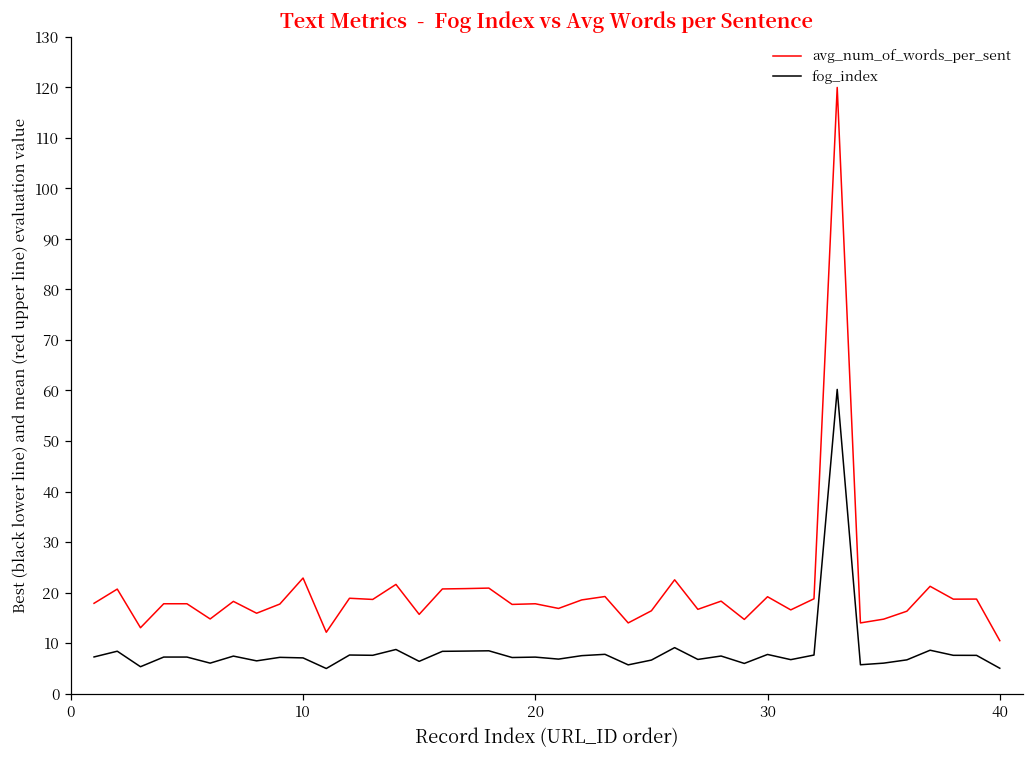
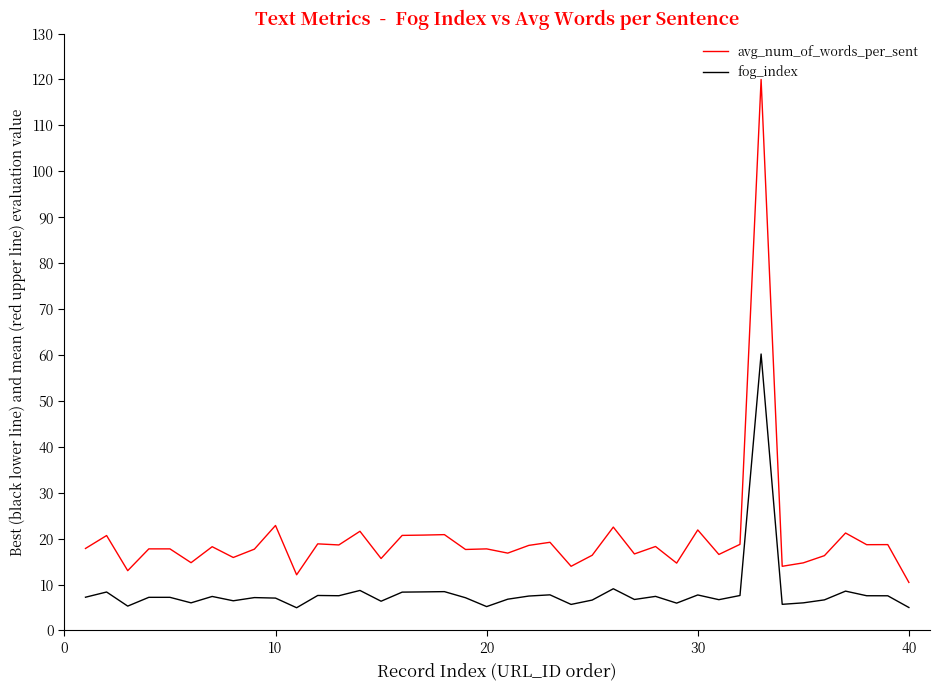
fog_index, 20: 7 -> 5
avg_num_of_words_per_sent, 30: 19 -> 22
